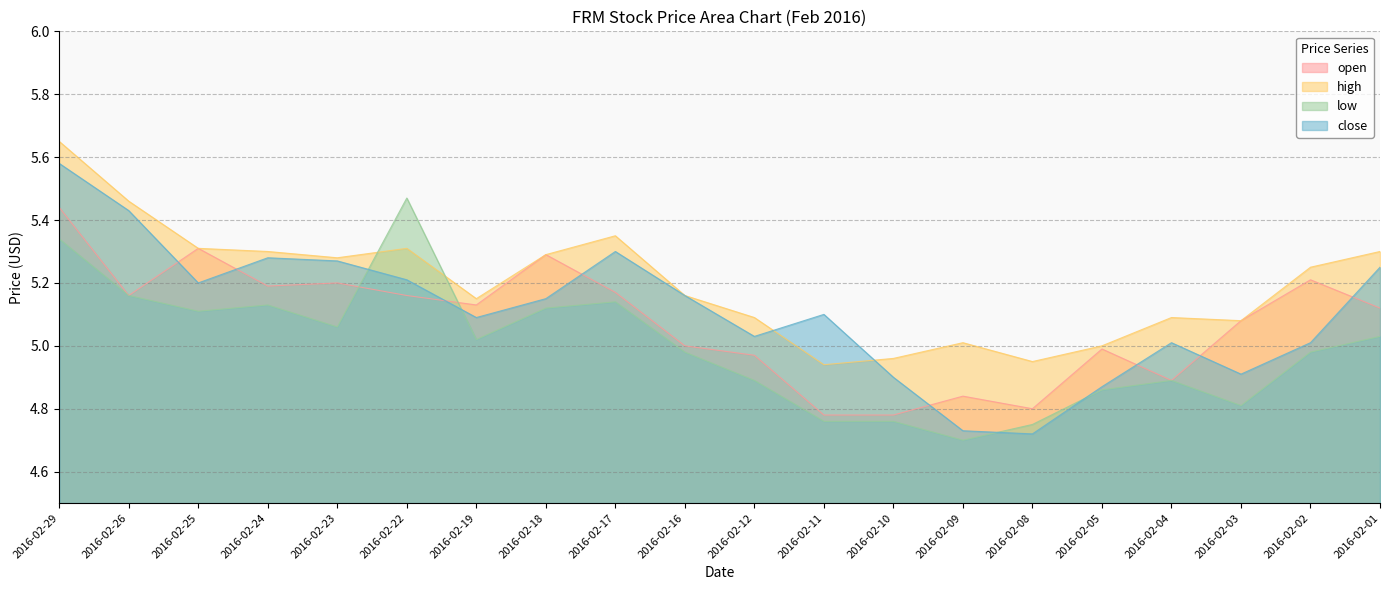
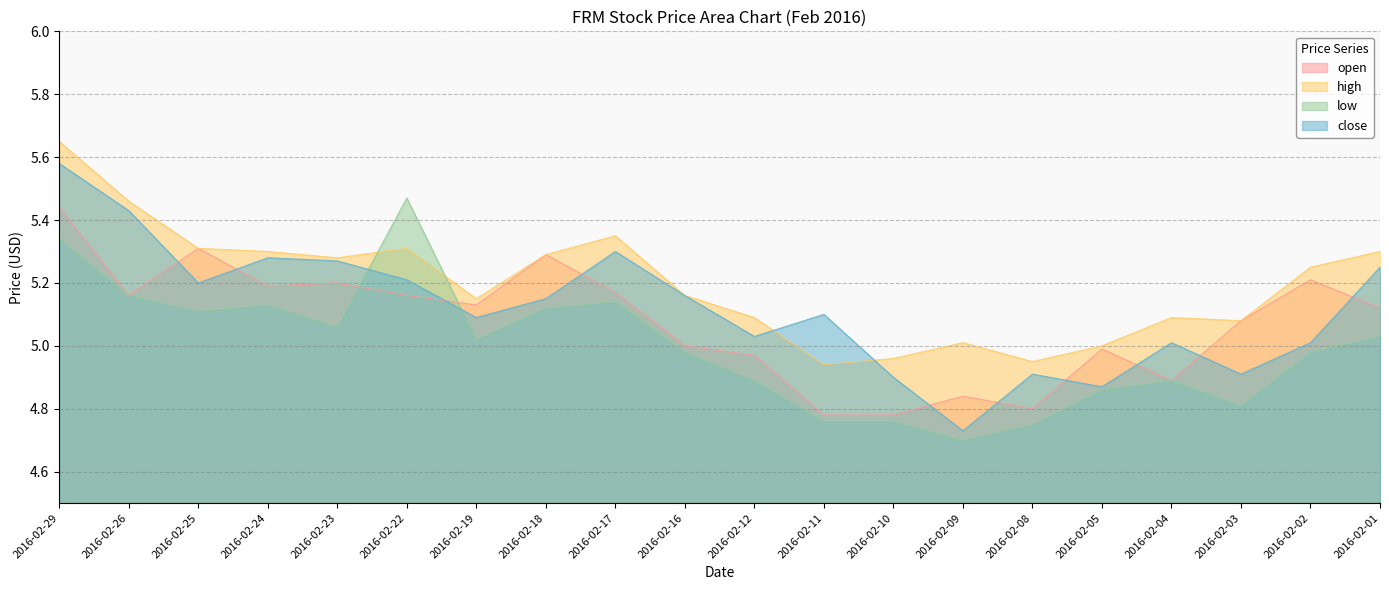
close, 2016-02-08: 4.72 -> 4.91
